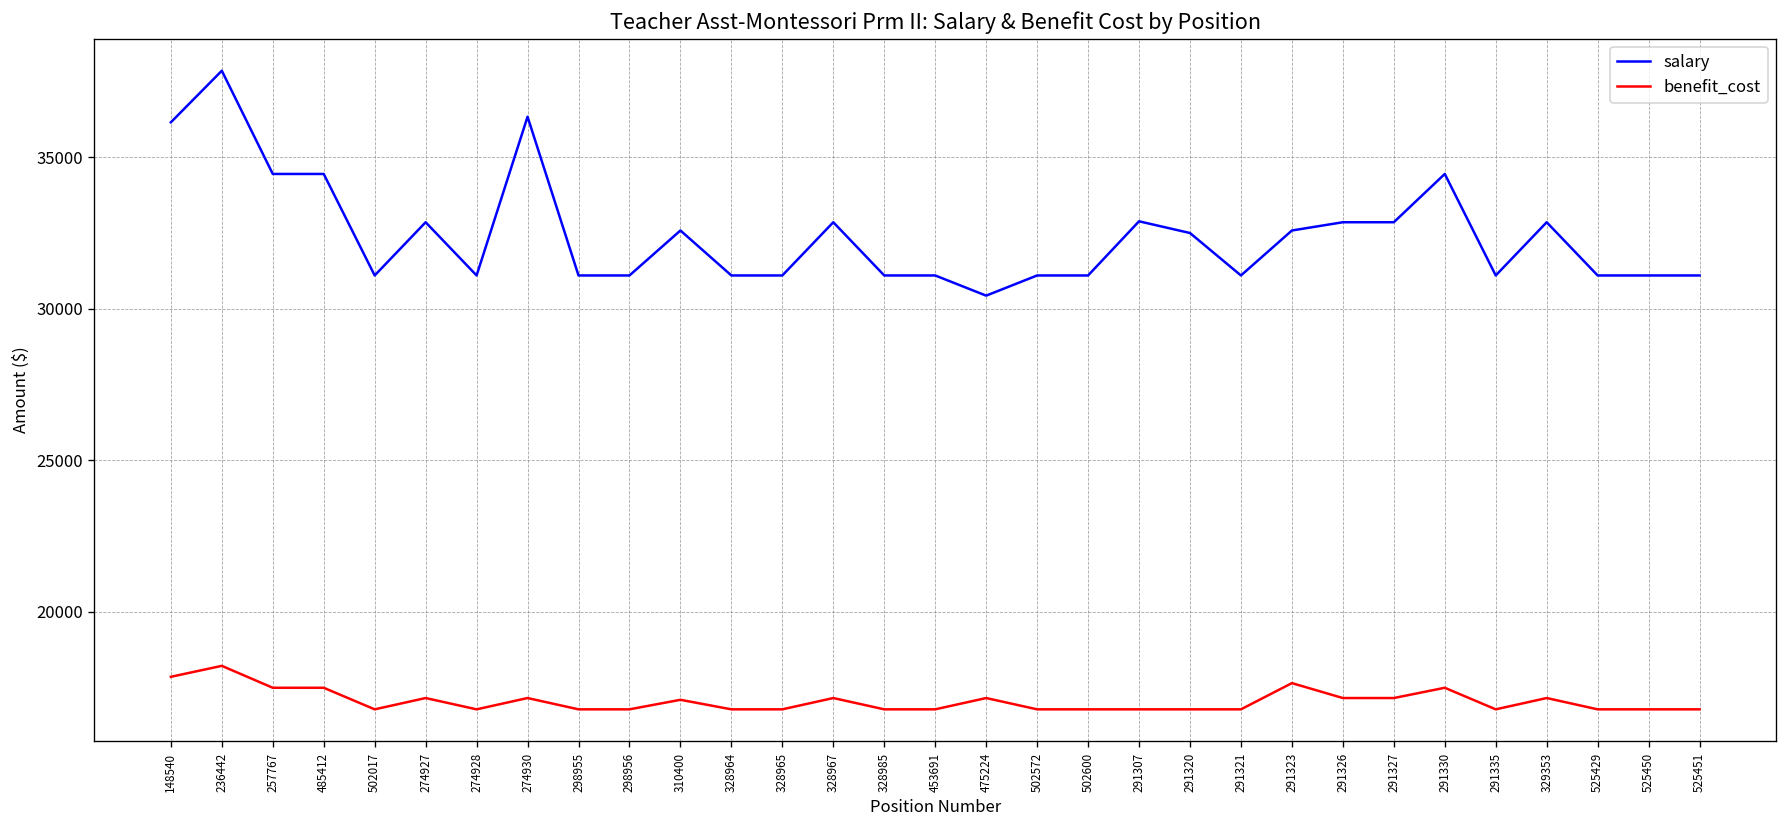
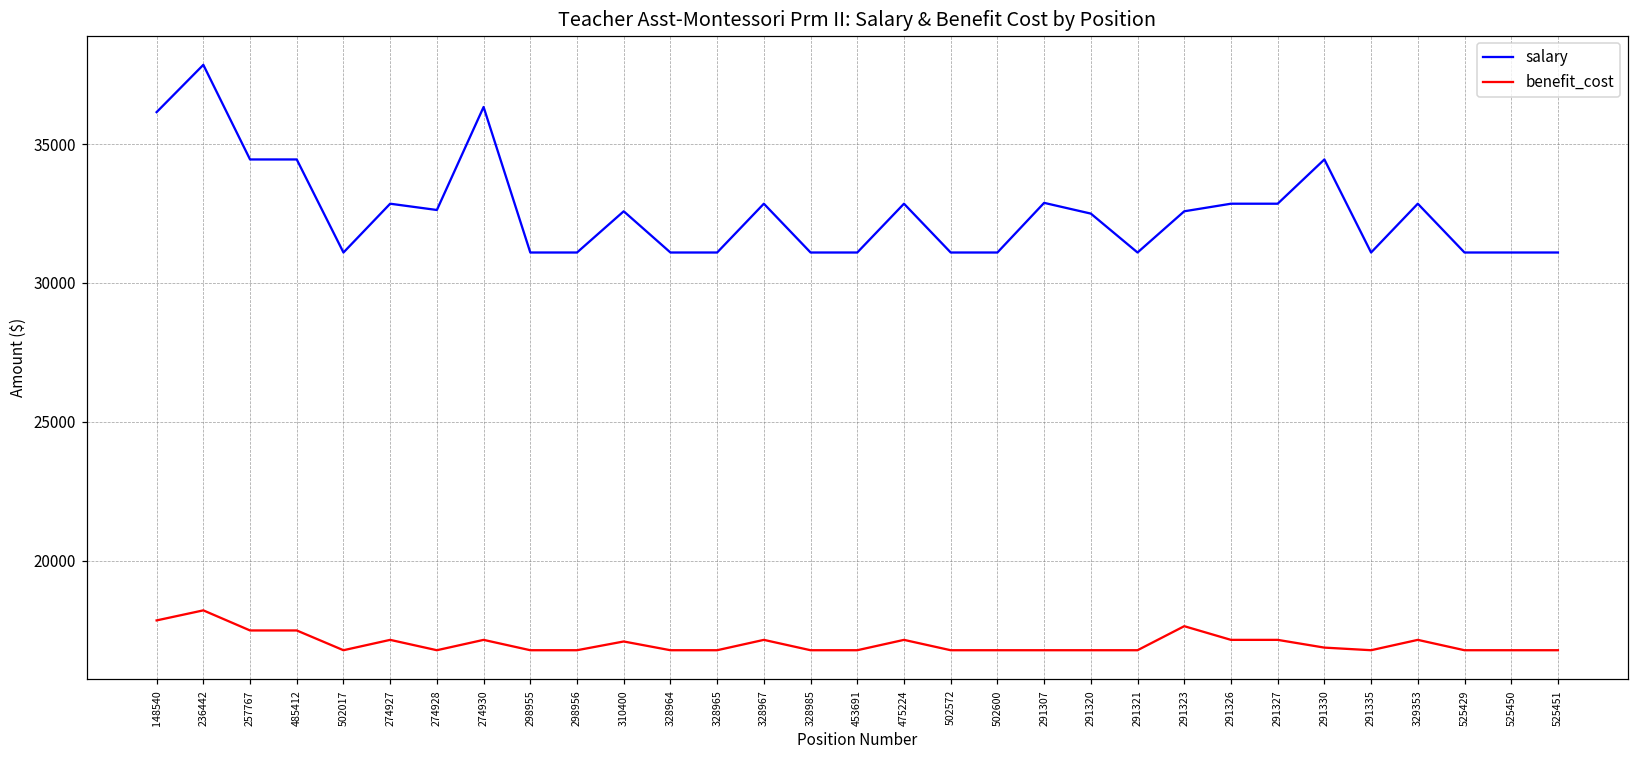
salary, 274928: 31100 -> 32600
salary, 475224: 30400 -> 32900
benefit_cost, 291330: 17500 -> 16900
